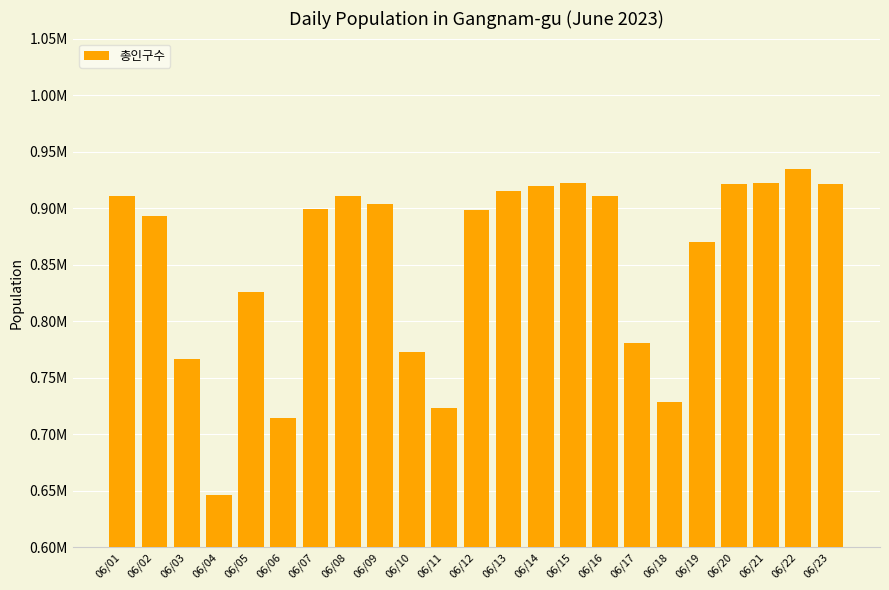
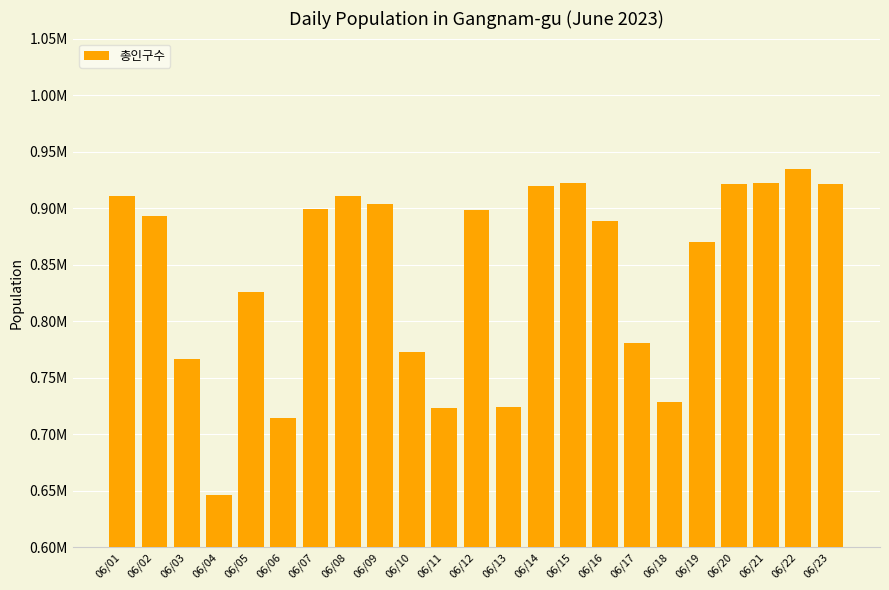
06/13: 915000 -> 724000
06/16: 911000 -> 888000
